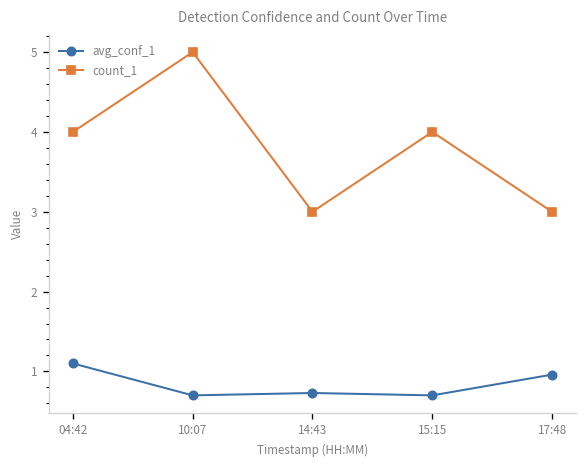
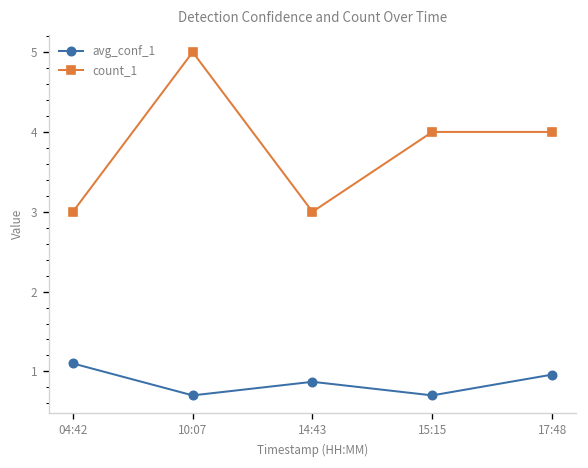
count_1, 04:42: 4 -> 3
avg_conf_1, 14:43: 0.7 -> 0.9
count_1, 17:48: 3 -> 4
